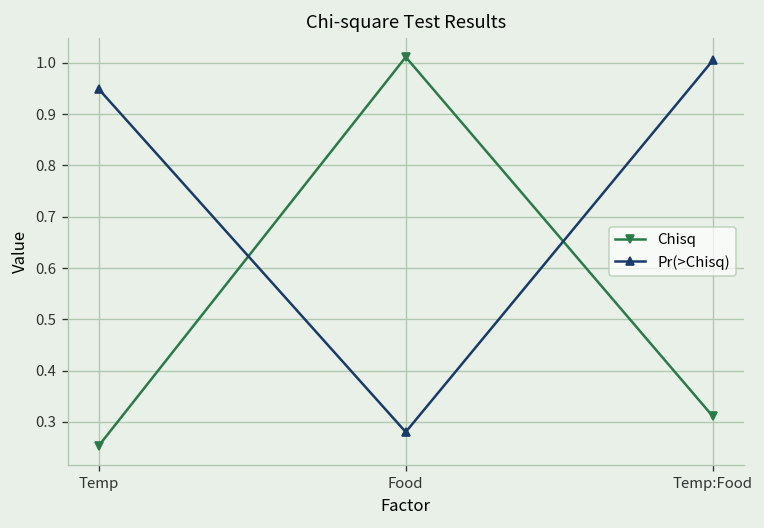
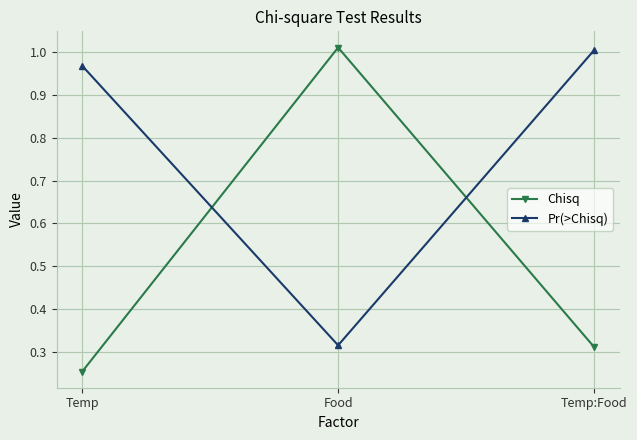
Pr(>Chisq), Temp: 0.95 -> 0.97
Pr(>Chisq), Food: 0.28 -> 0.31
